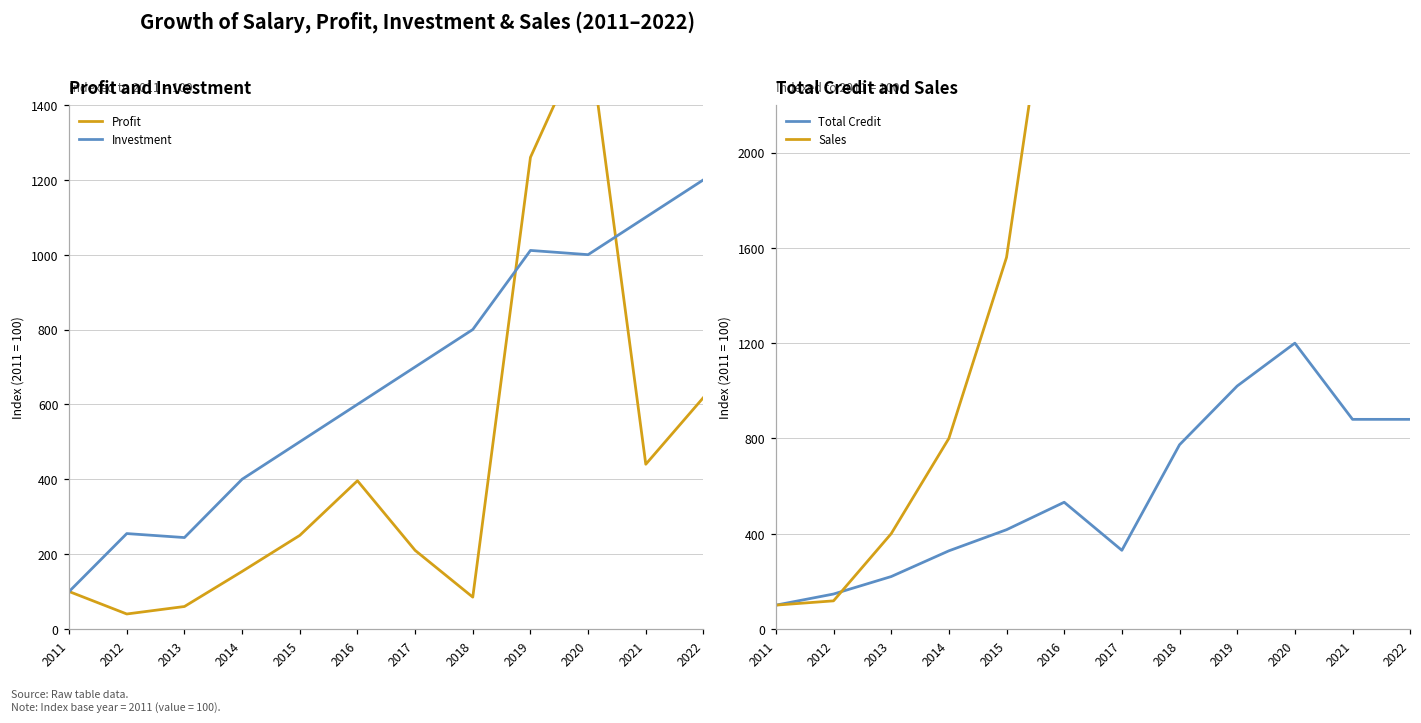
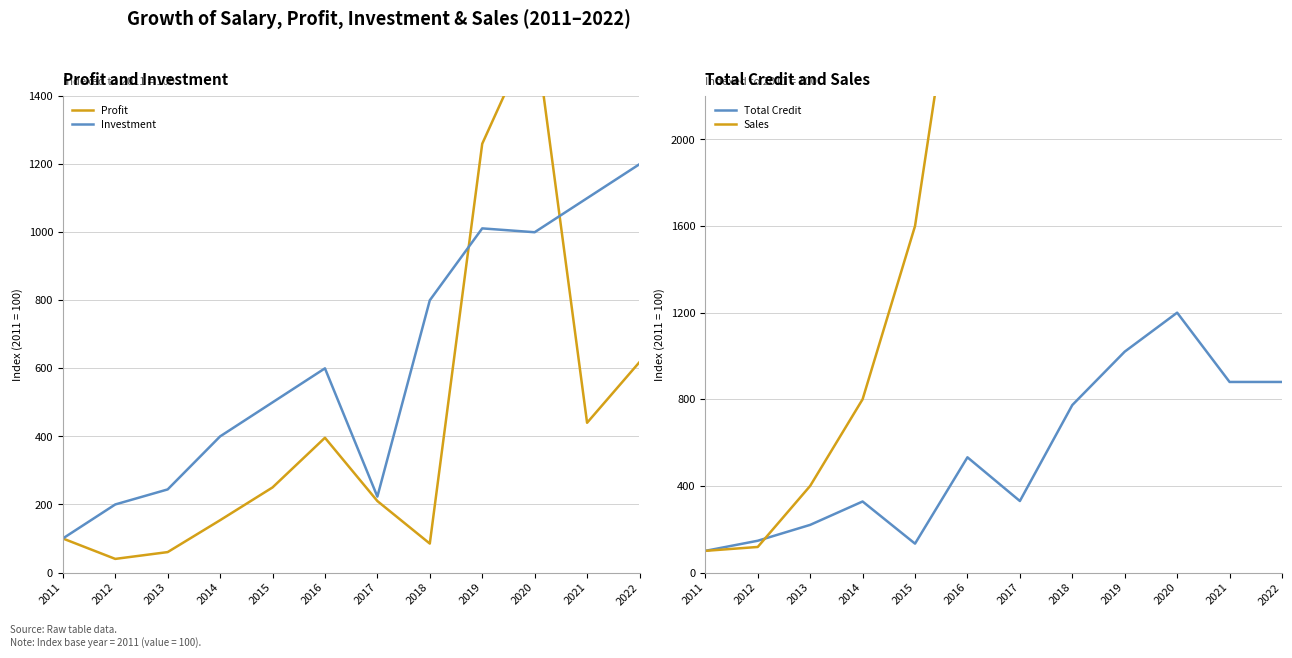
Profit and Investment, Investment, 2012: 250 -> 200
Profit and Investment, Investment, 2017: 700 -> 220
Total Credit and Sales, Total Credit, 2015: 420 -> 130
Total Credit and Sales, Sales, 2015: 1560 -> 1600
